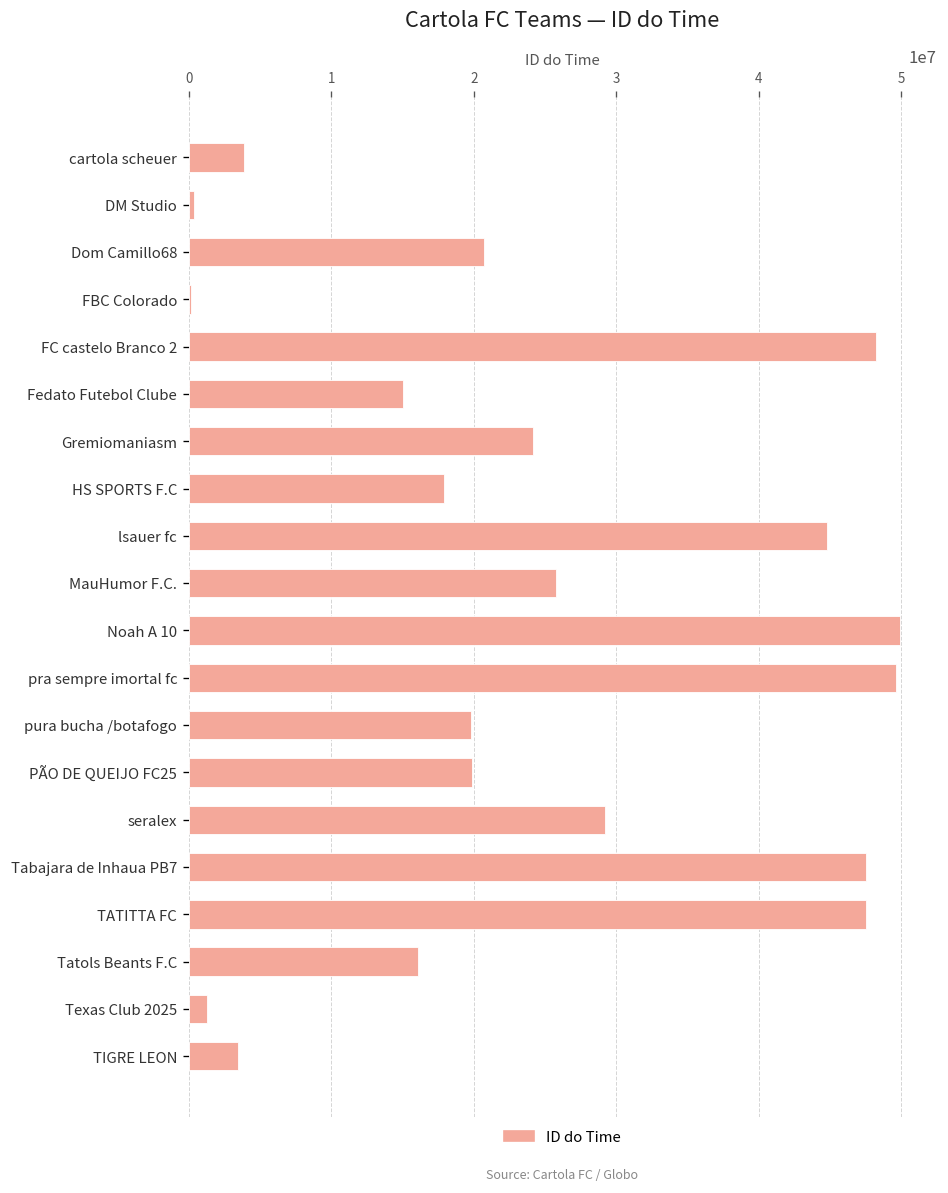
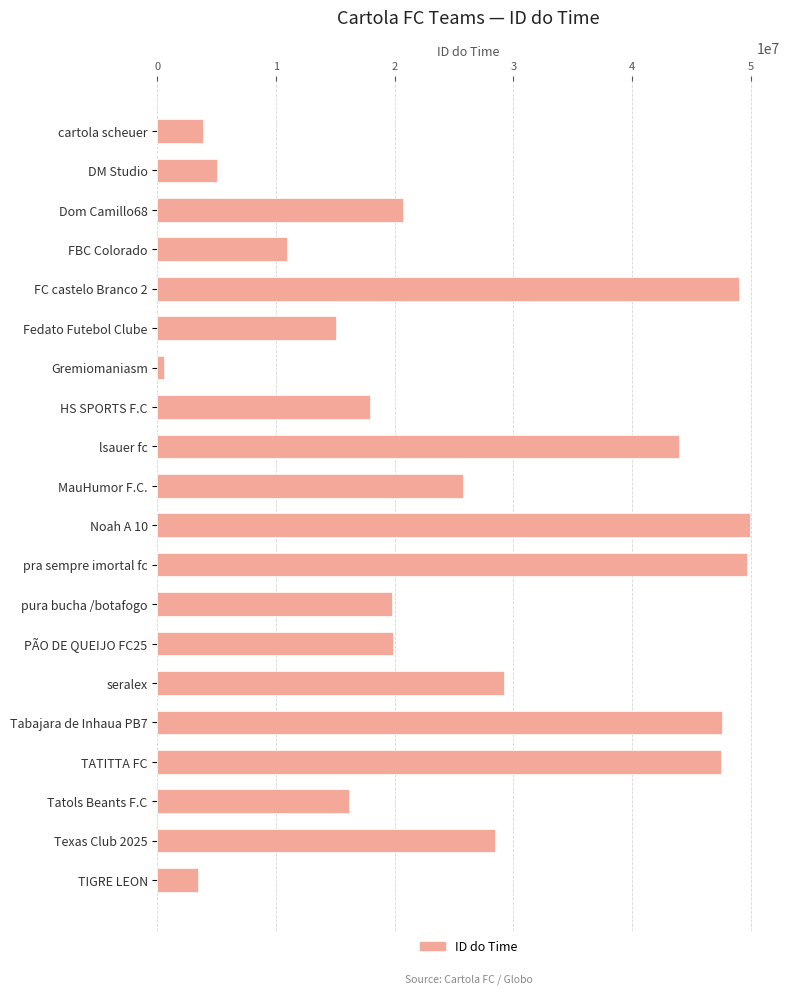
DM Studio: 400000 -> 5000000
FBC Colorado: 200000 -> 10900000
FC castelo Branco 2: 48300000 -> 49000000
Gremiomaniasm: 24200000 -> 500000
lsauer fc: 44800000 -> 44000000
Texas Club 2025: 1300000 -> 28400000
